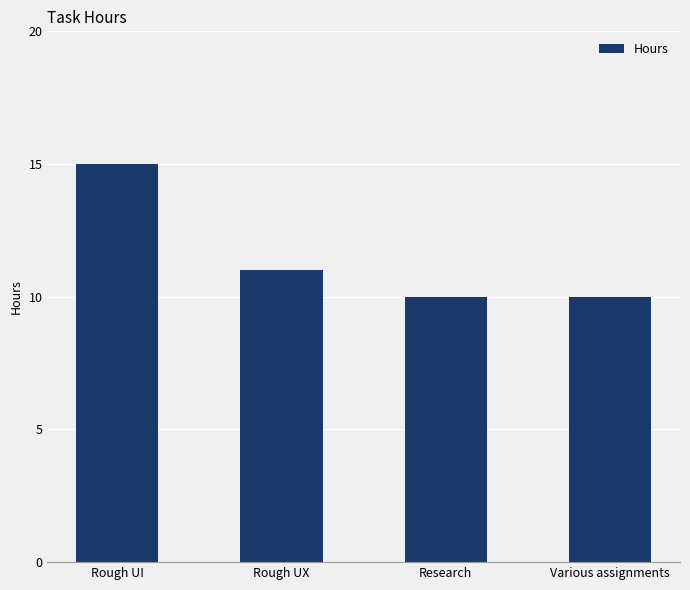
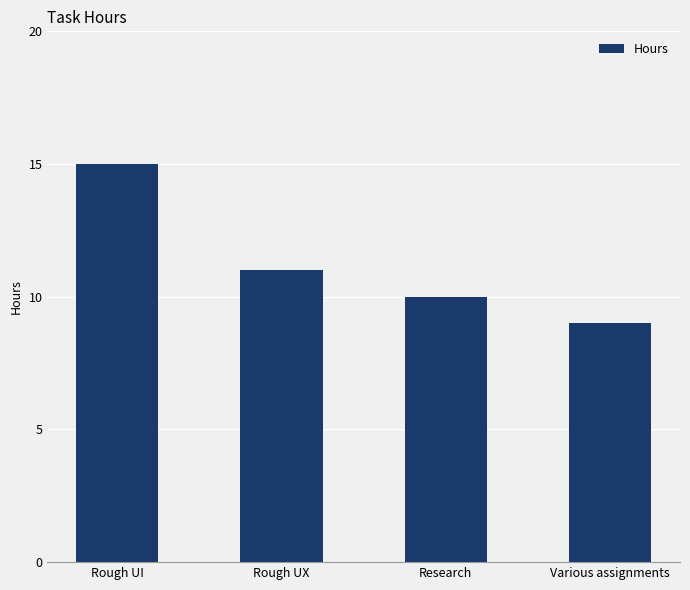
Various assignments: 10 -> 9
